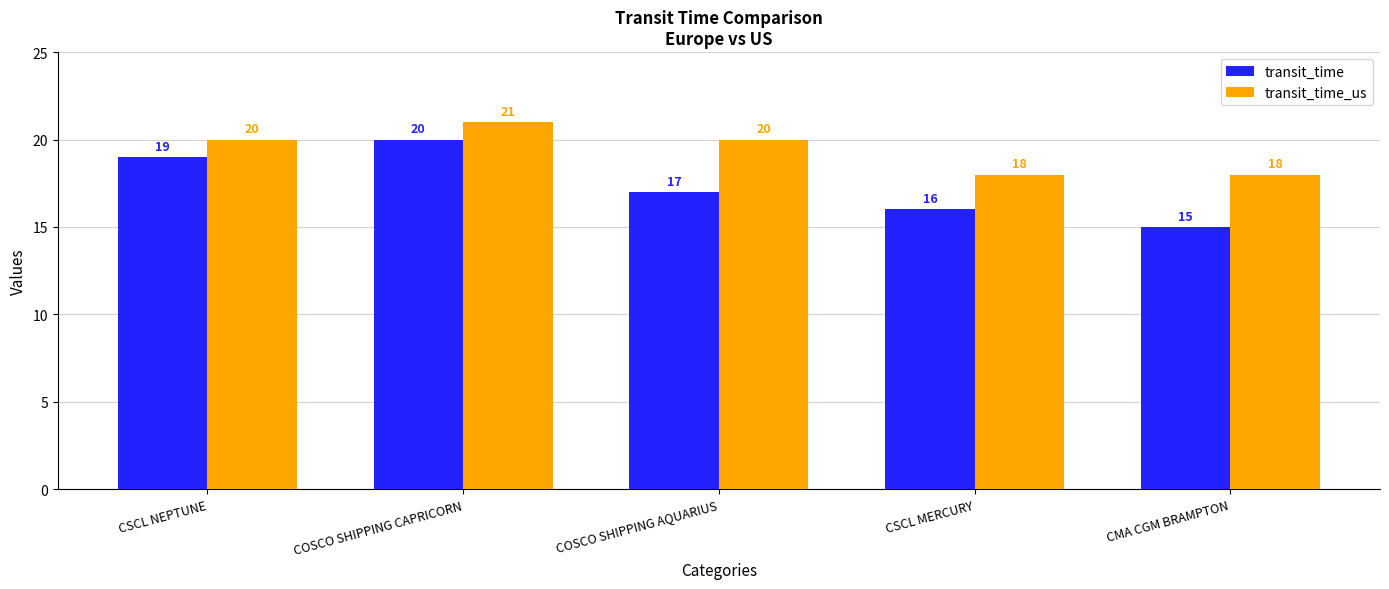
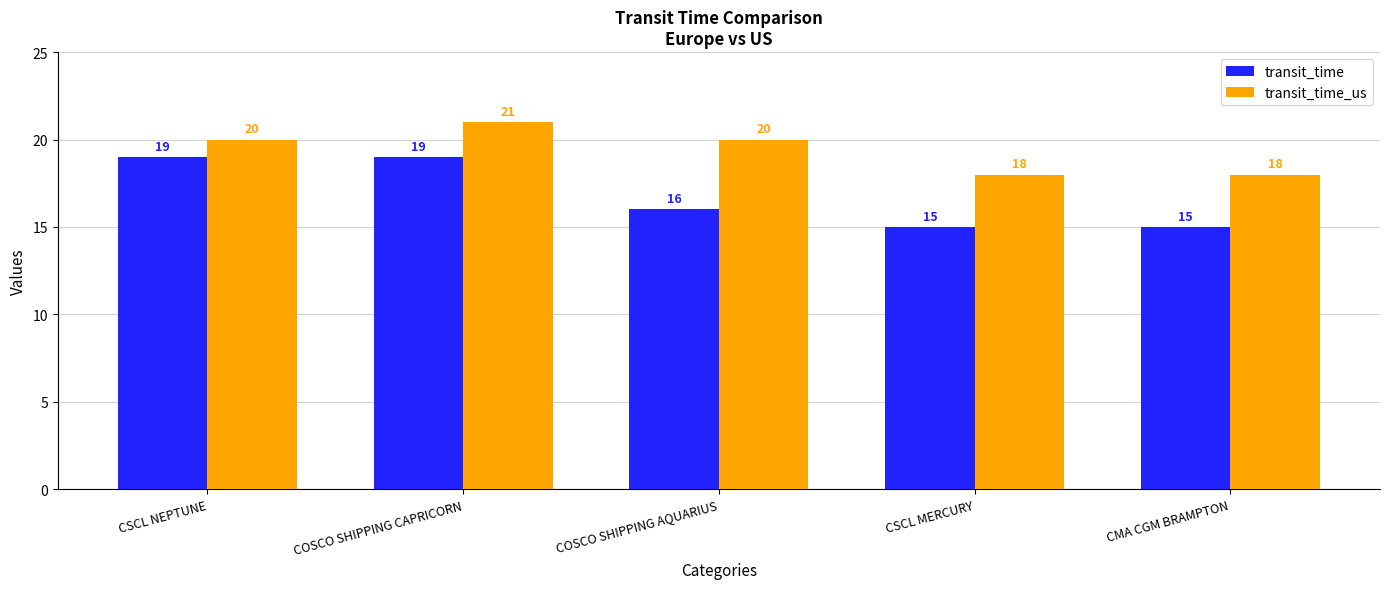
transit_time, COSCO SHIPPING CAPRICORN: 20 -> 19
transit_time, COSCO SHIPPING AQUARIUS: 17 -> 16
transit_time, CSCL MERCURY: 16 -> 15
